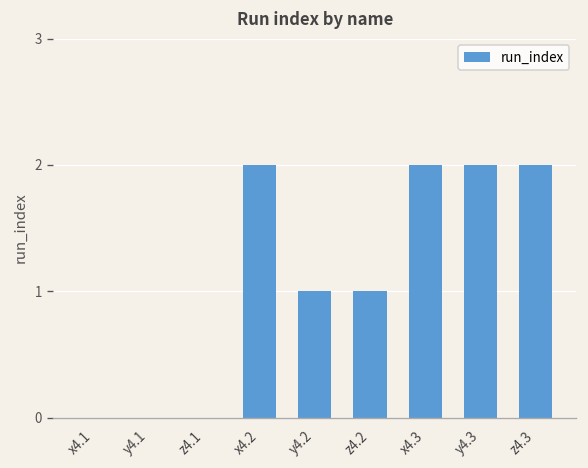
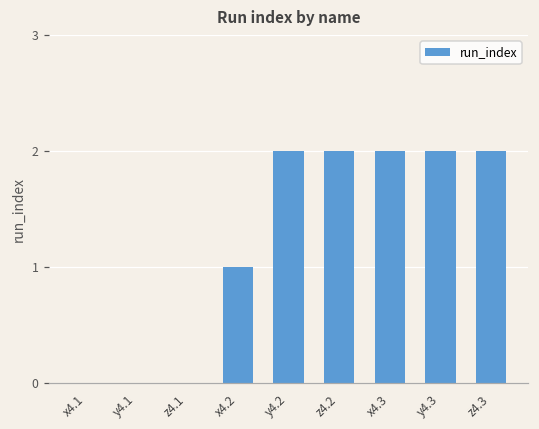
x4.2: 2 -> 1
y4.2: 1 -> 2
z4.2: 1 -> 2
